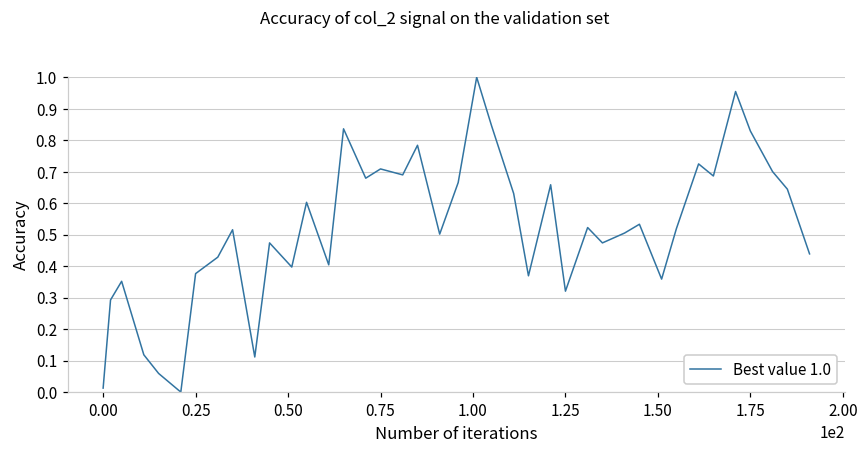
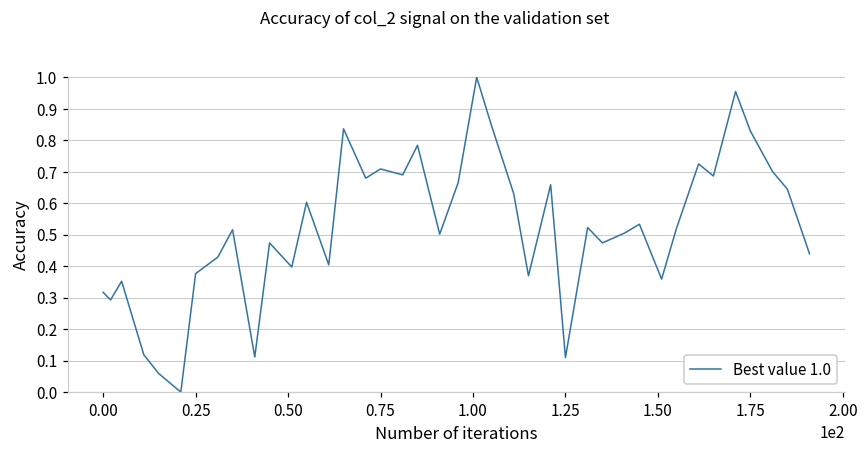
0.00: 0.01 -> 0.32
1.25: 0.32 -> 0.11
